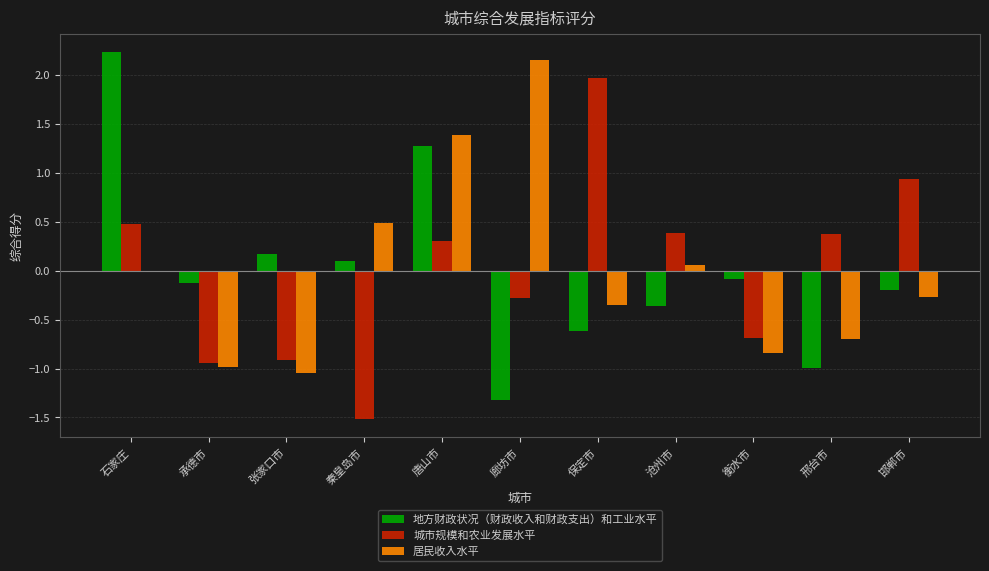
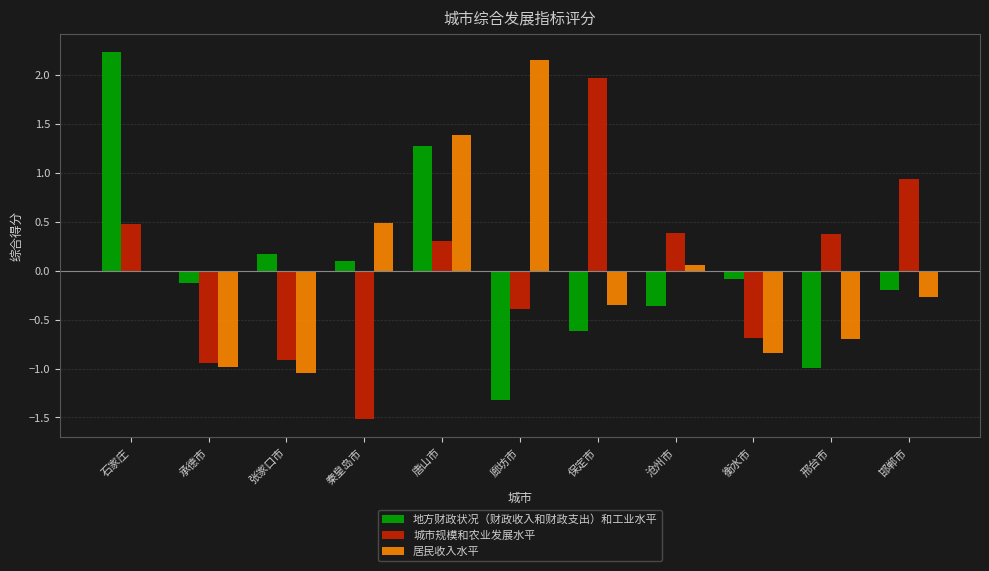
城市规模和农业发展水平, 廊坊市: -0.3 -> -0.4
